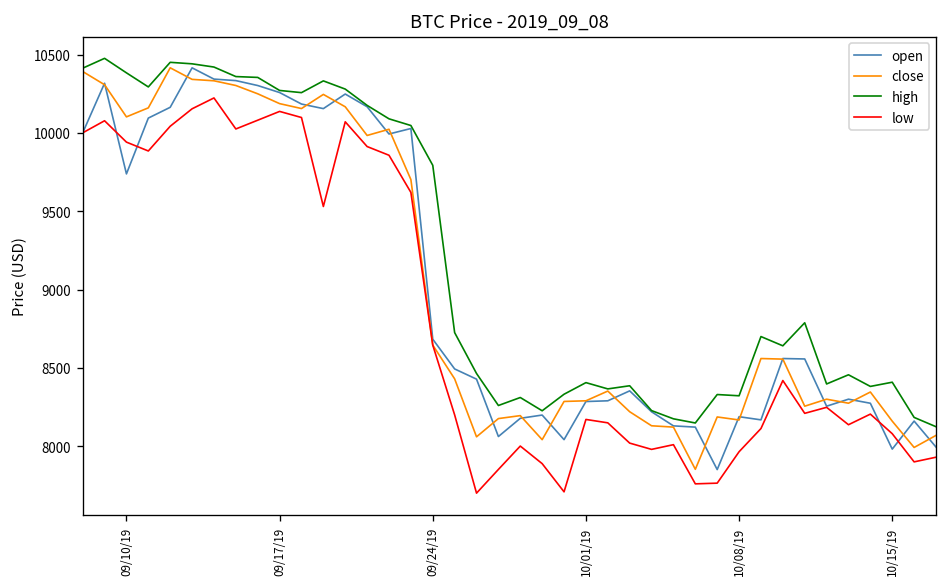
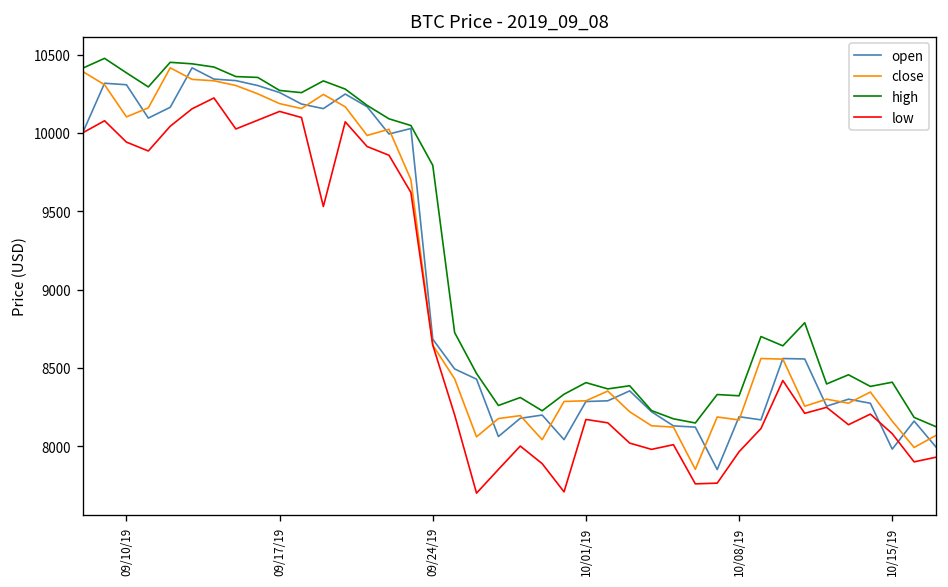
open, 09/10/19: 9740 -> 10310
